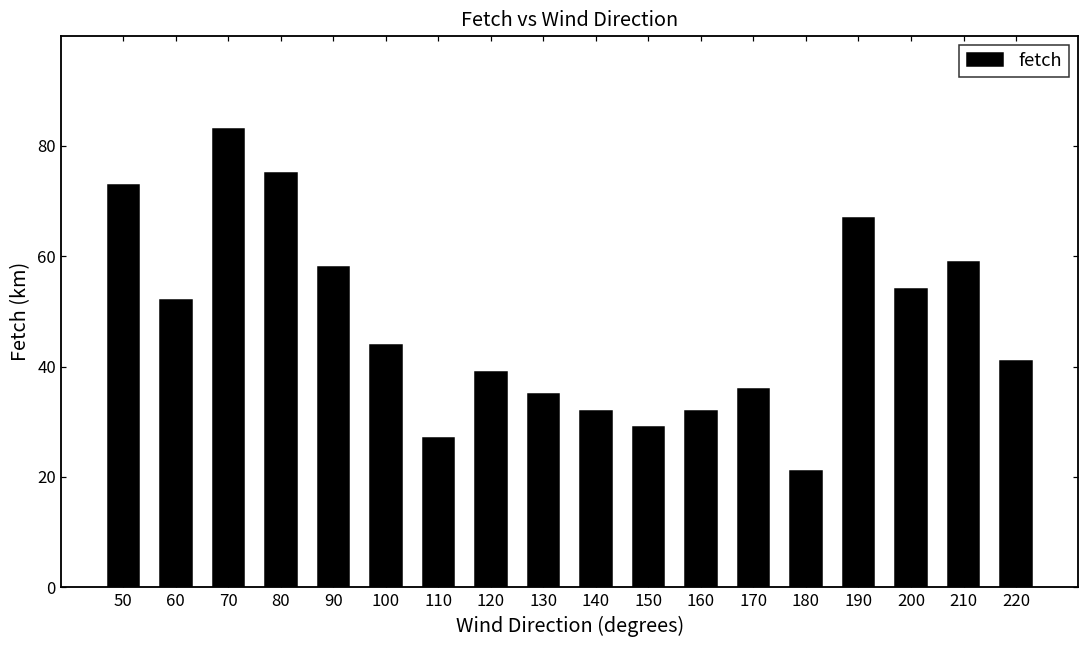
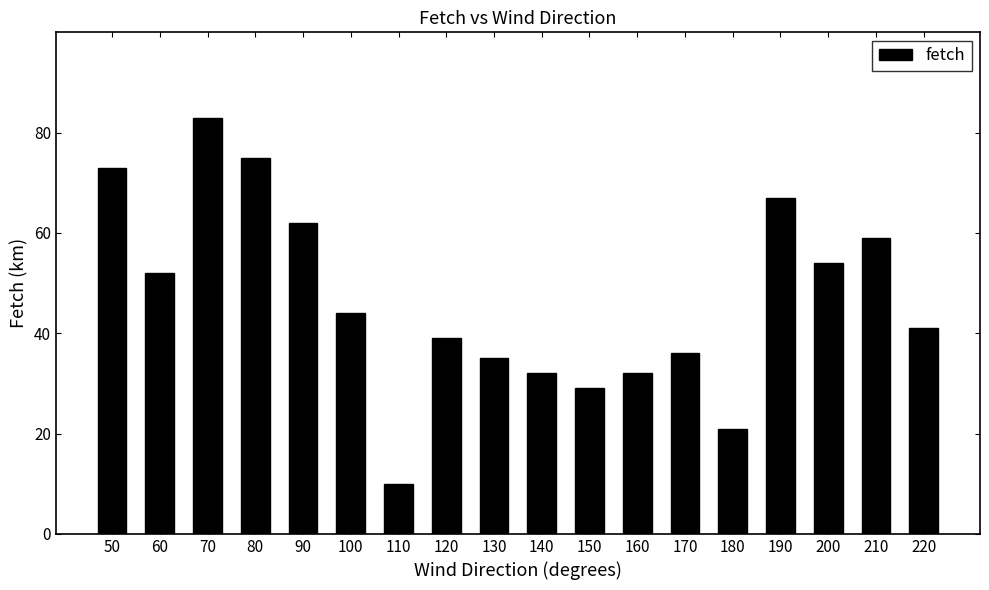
90: 58 -> 62
110: 27 -> 10
